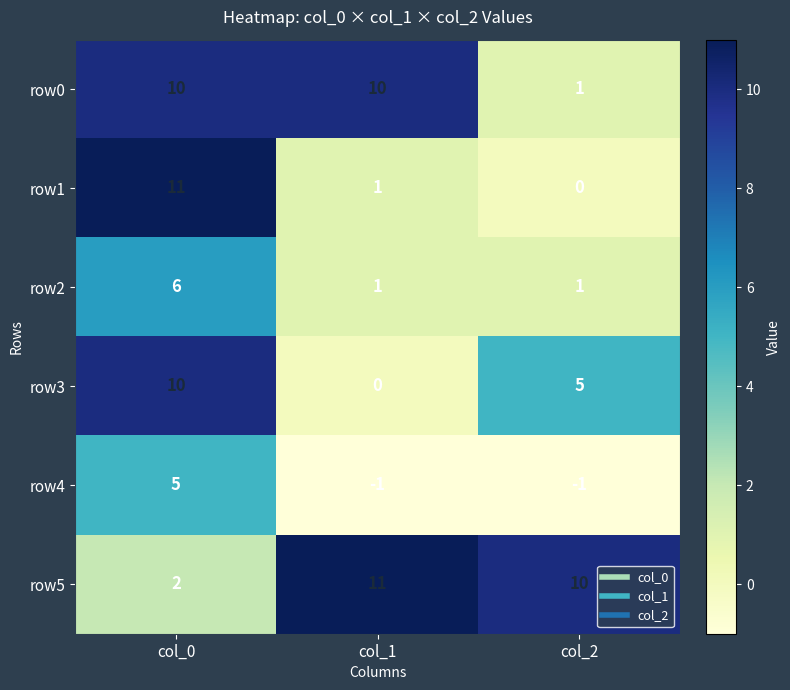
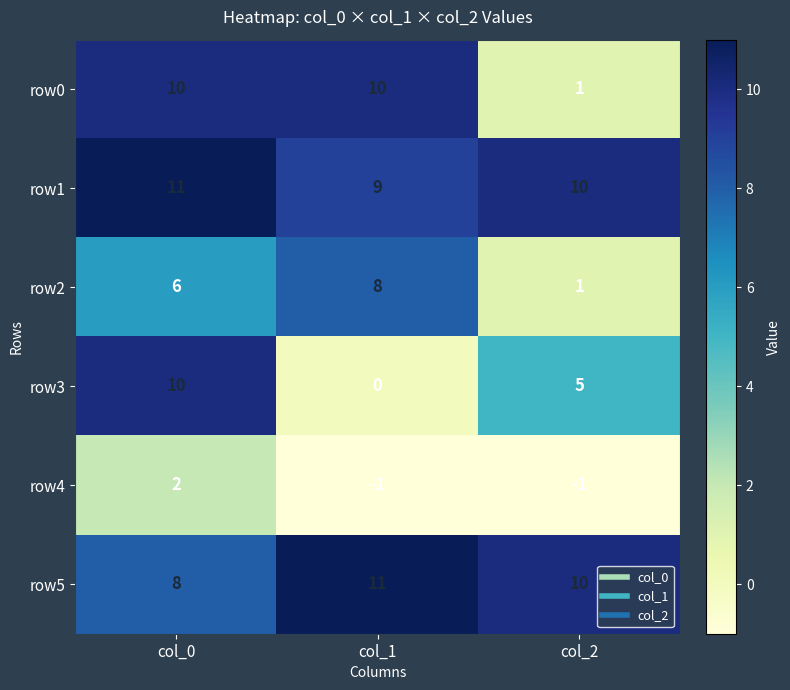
row1, col_1: 1 -> 9
row1, col_2: 0 -> 10
row2, col_1: 1 -> 8
row4, col_0: 5 -> 2
row5, col_0: 2 -> 8
